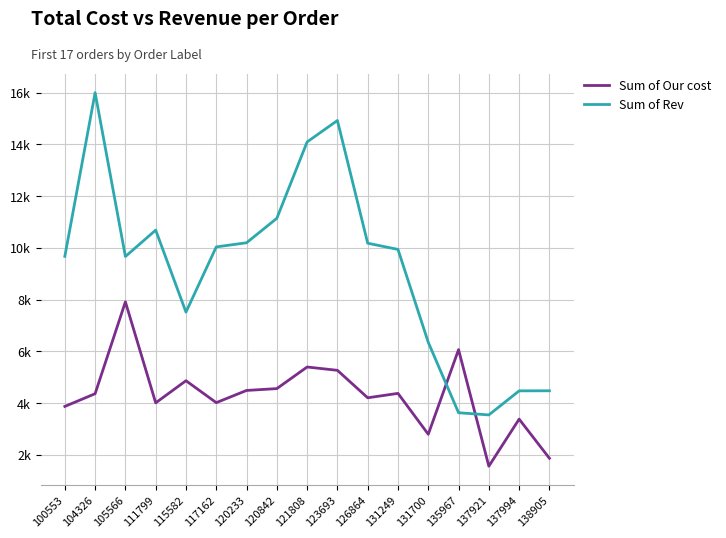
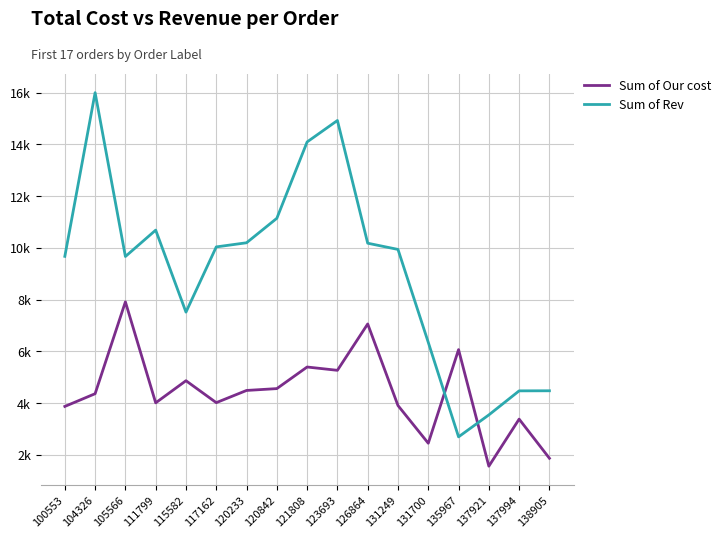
Sum of Our cost, 126864: 4200 -> 7100
Sum of Our cost, 131249: 4400 -> 3900
Sum of Our cost, 131700: 2800 -> 2400
Sum of Rev, 135967: 3600 -> 2700
